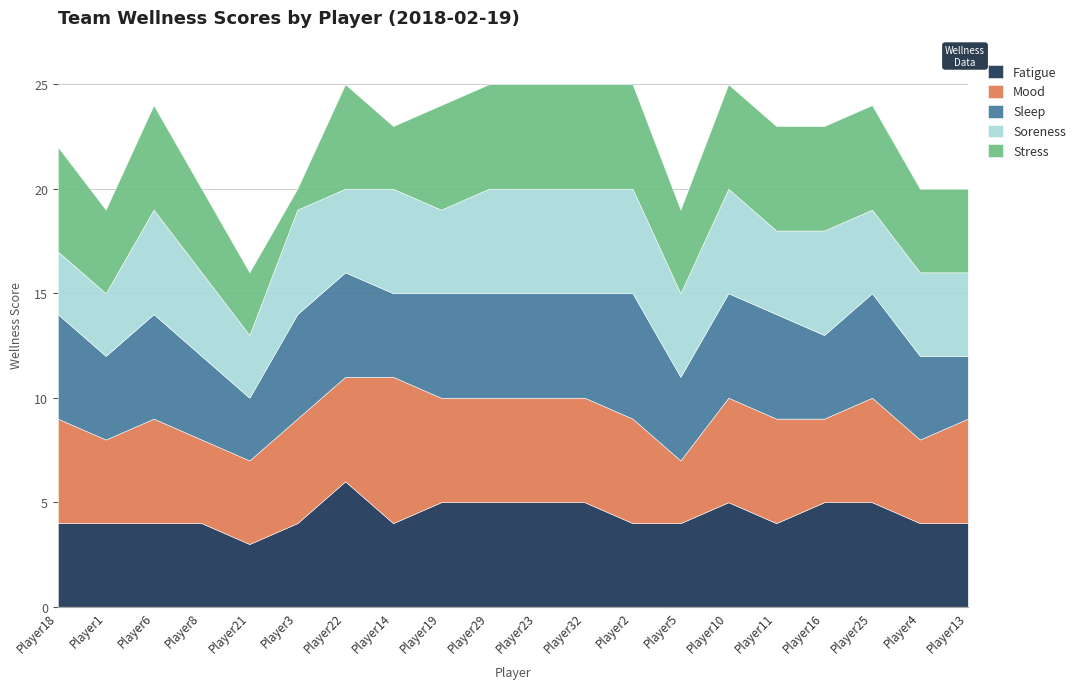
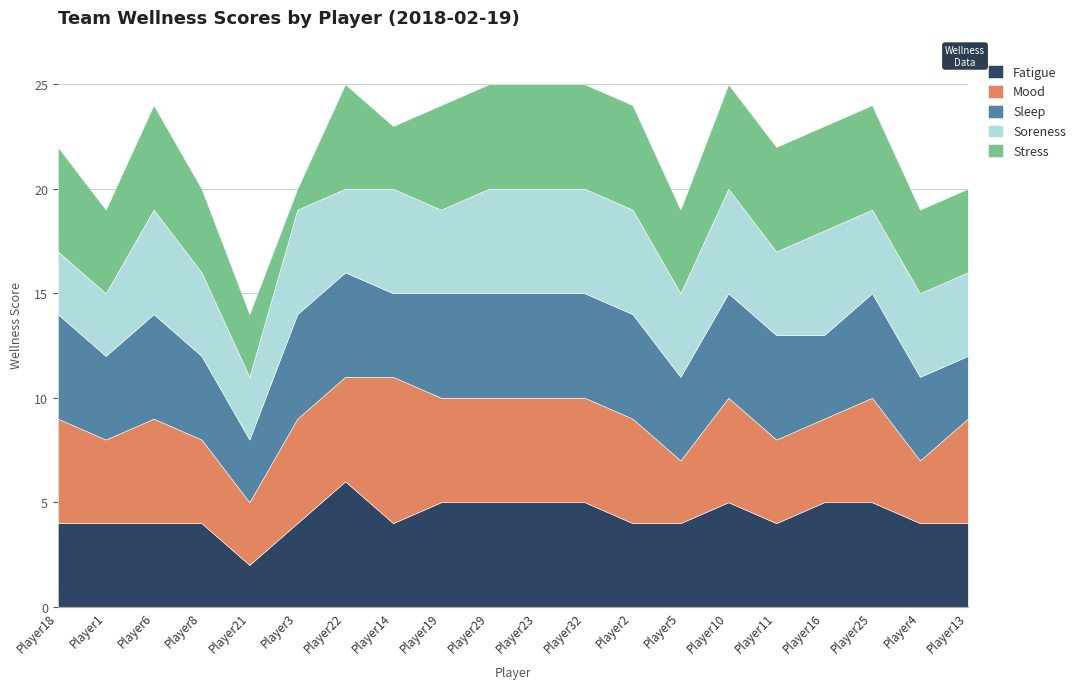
Fatigue, Player21: 3 -> 2
Mood, Player21: 4 -> 3
Sleep, Player2: 6 -> 5
Mood, Player11: 5 -> 4
Mood, Player4: 4 -> 3
